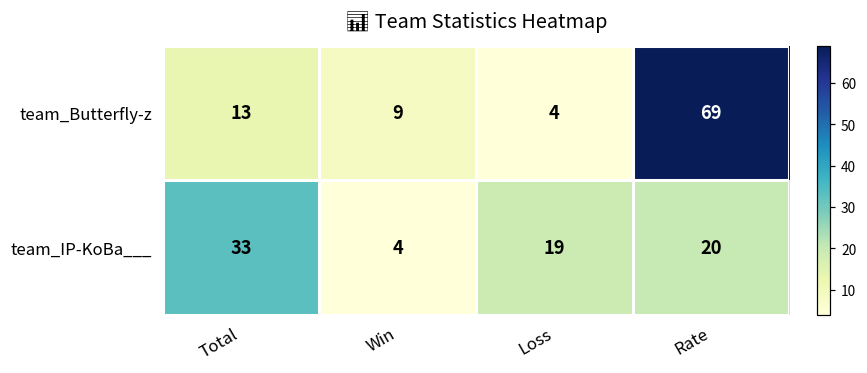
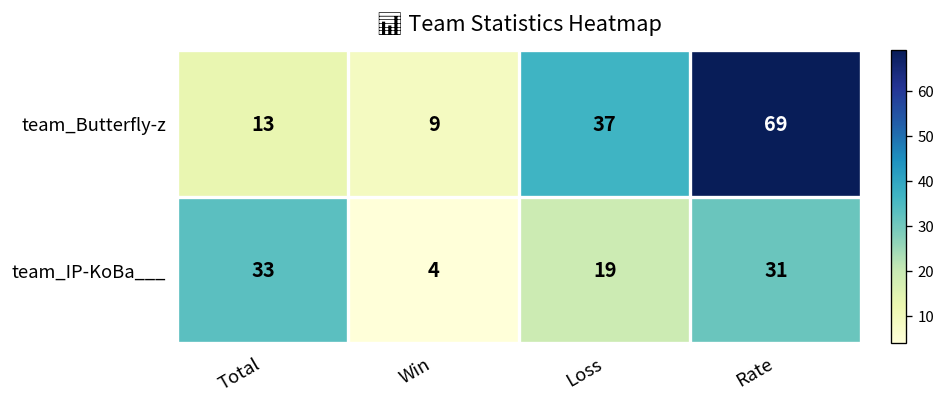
team_Butterfly-z, Loss: 4 -> 37
team_IP-KoBa___, Rate: 20 -> 31
